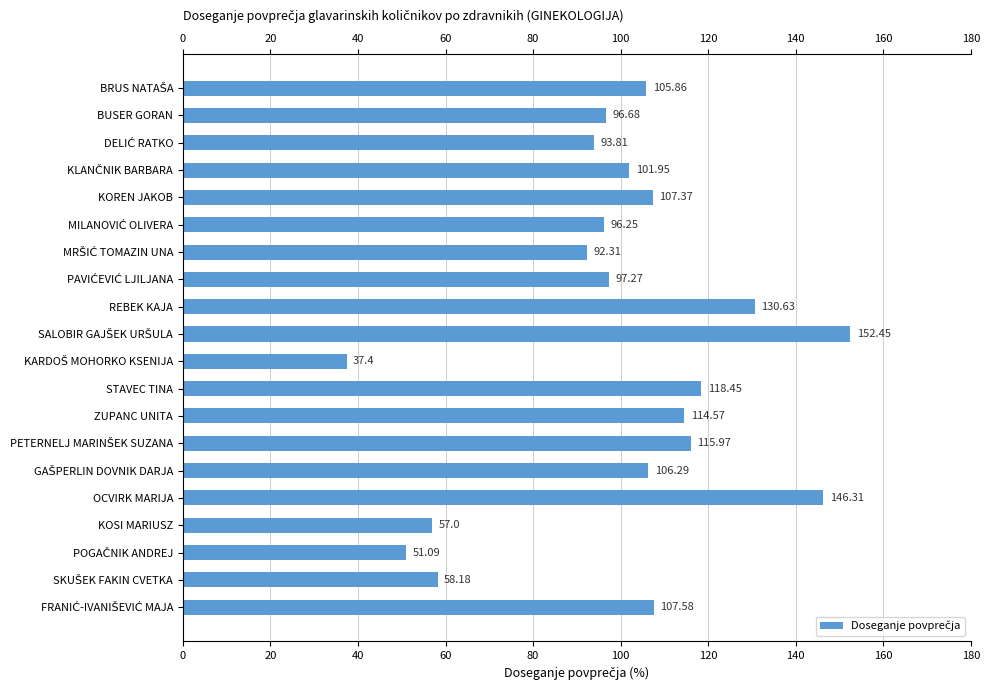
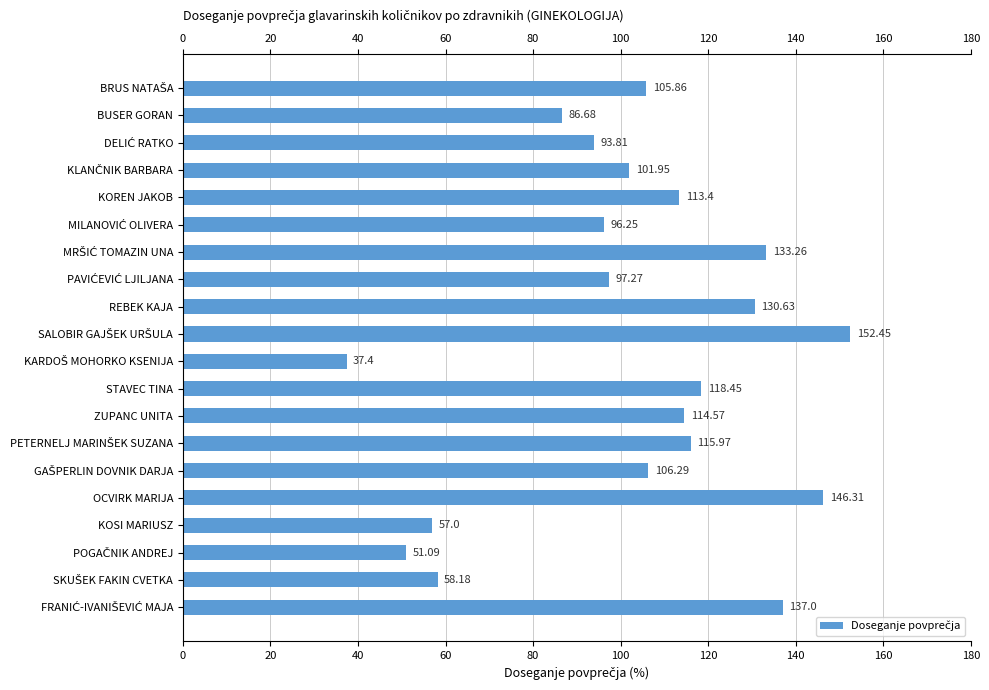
BUSER GORAN: 96.68 -> 86.68
KOREN JAKOB: 107.37 -> 113.4
MRŠIĆ TOMAZIN UNA: 92.31 -> 133.26
FRANIĆ-IVANIŠEVIĆ MAJA: 107.58 -> 137.0
